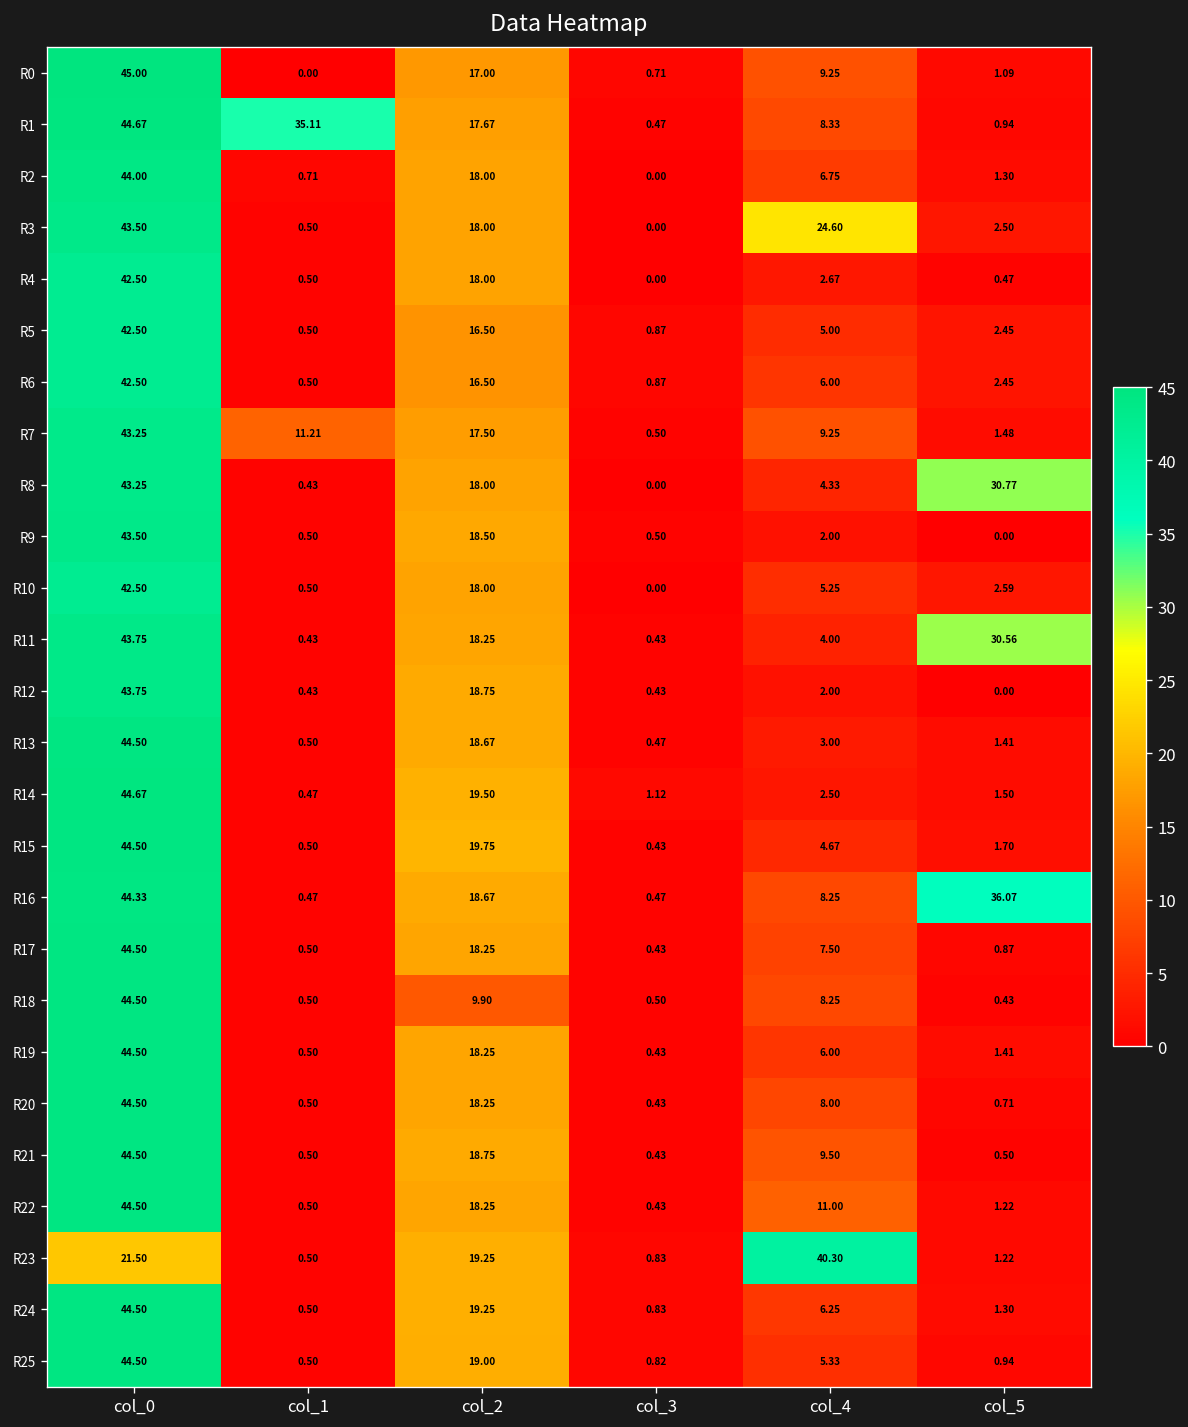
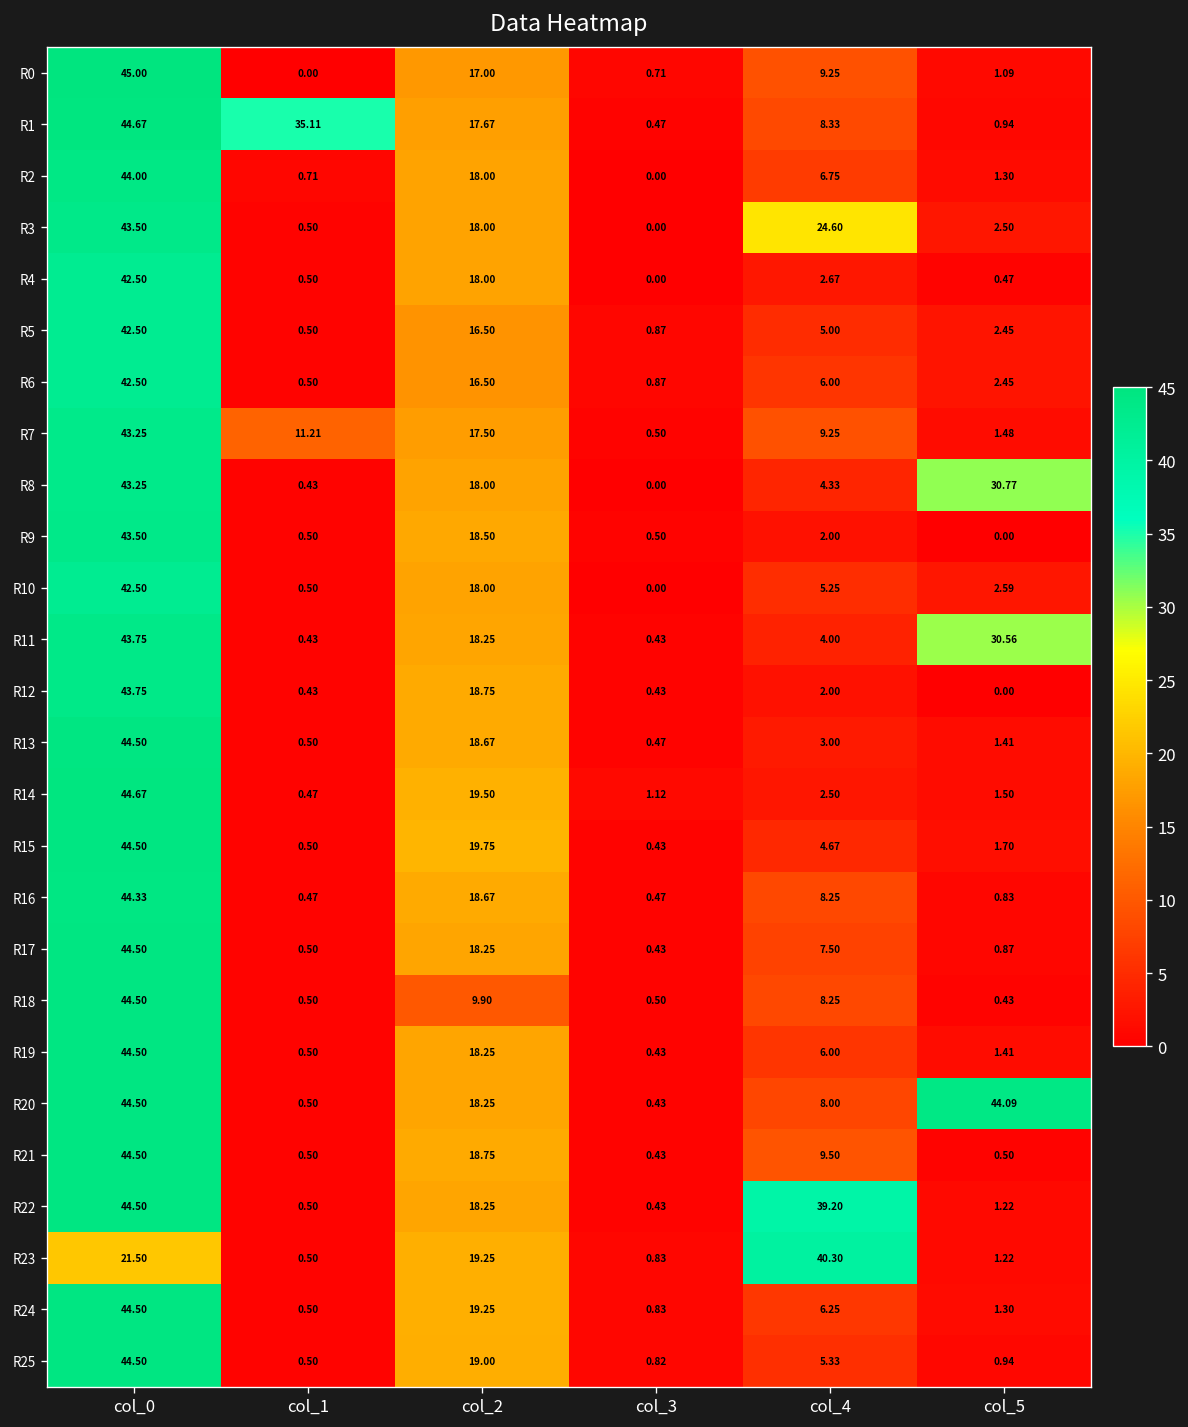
R16, col_5: 36.07 -> 0.83
R20, col_5: 0.71 -> 44.09
R22, col_4: 11.00 -> 39.20
